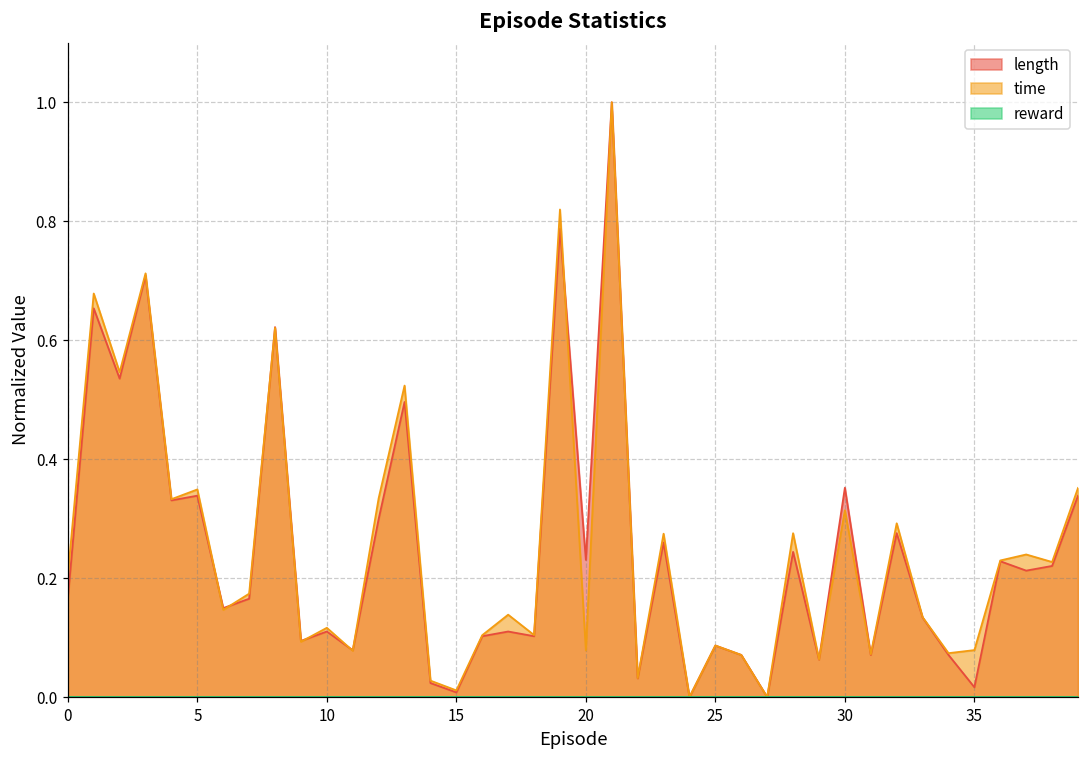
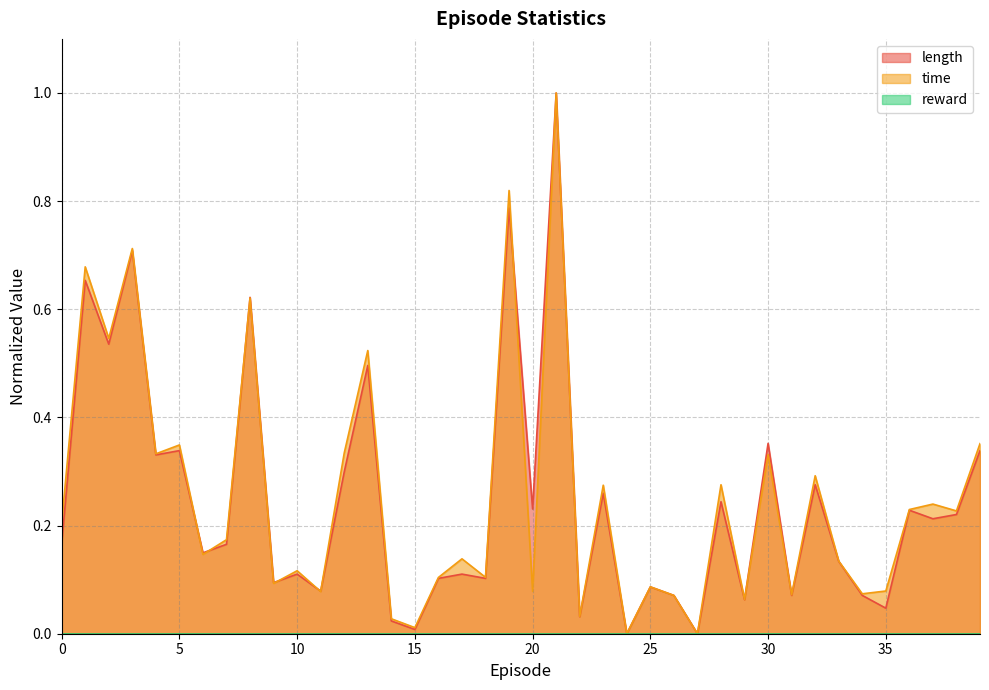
time, 30: 0.31 -> 0.33
length, 35: 0.02 -> 0.05
